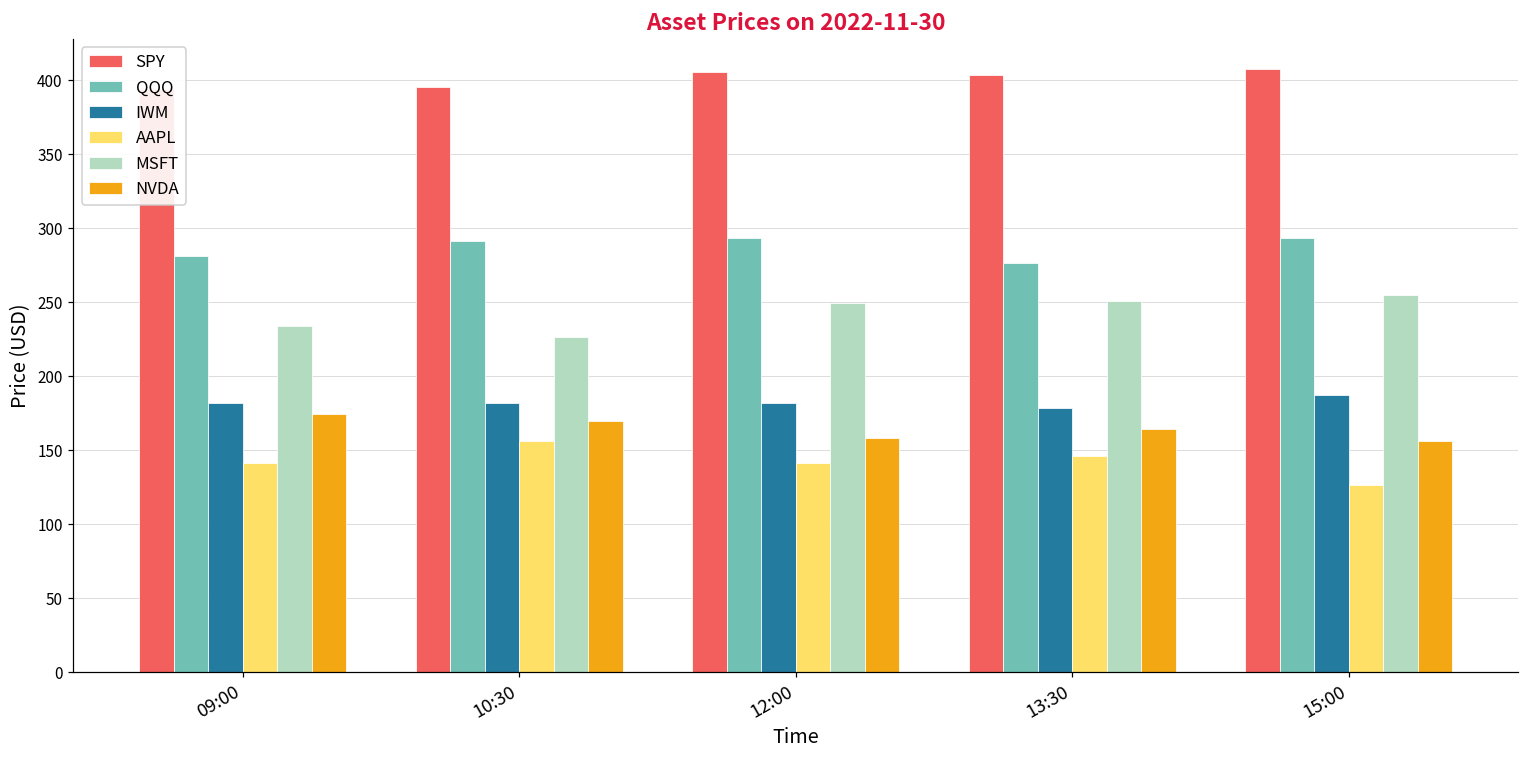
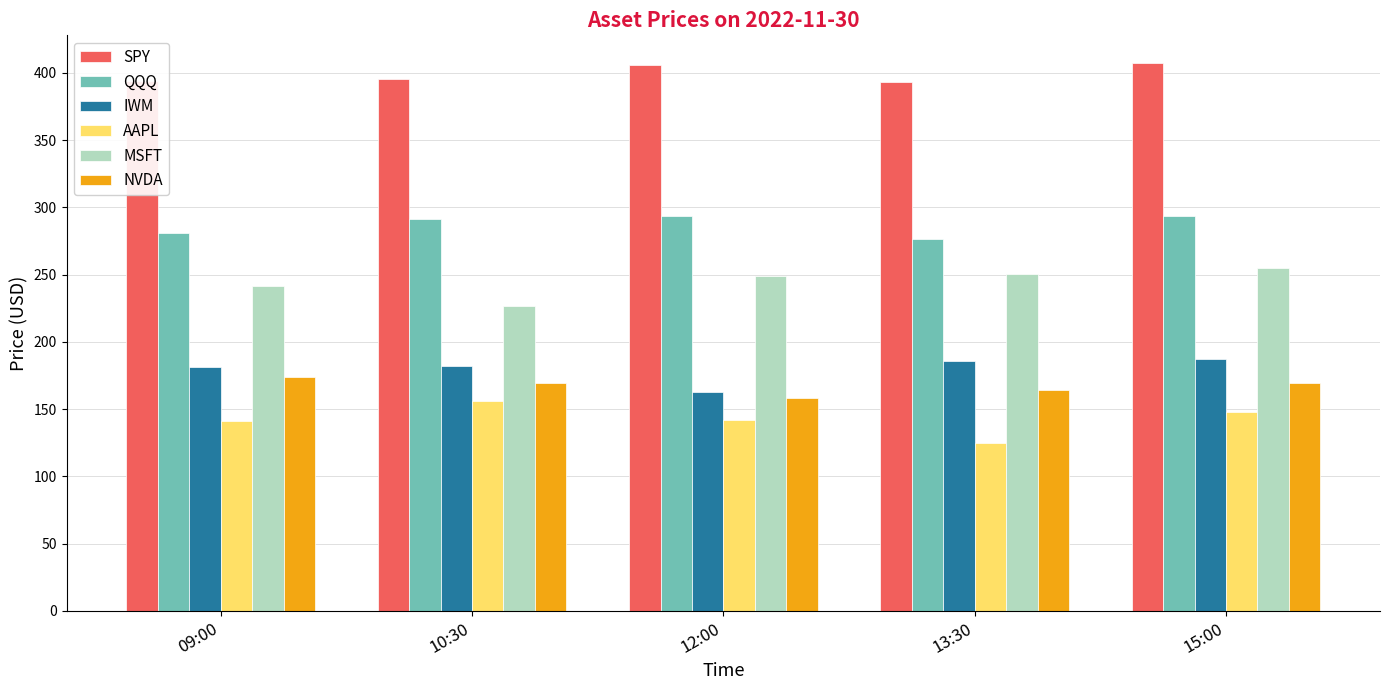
MSFT, 09:00: 234 -> 242
IWM, 12:00: 182 -> 163
SPY, 13:30: 403 -> 393
IWM, 13:30: 179 -> 185
AAPL, 13:30: 146 -> 125
AAPL, 15:00: 127 -> 148
NVDA, 15:00: 156 -> 169
